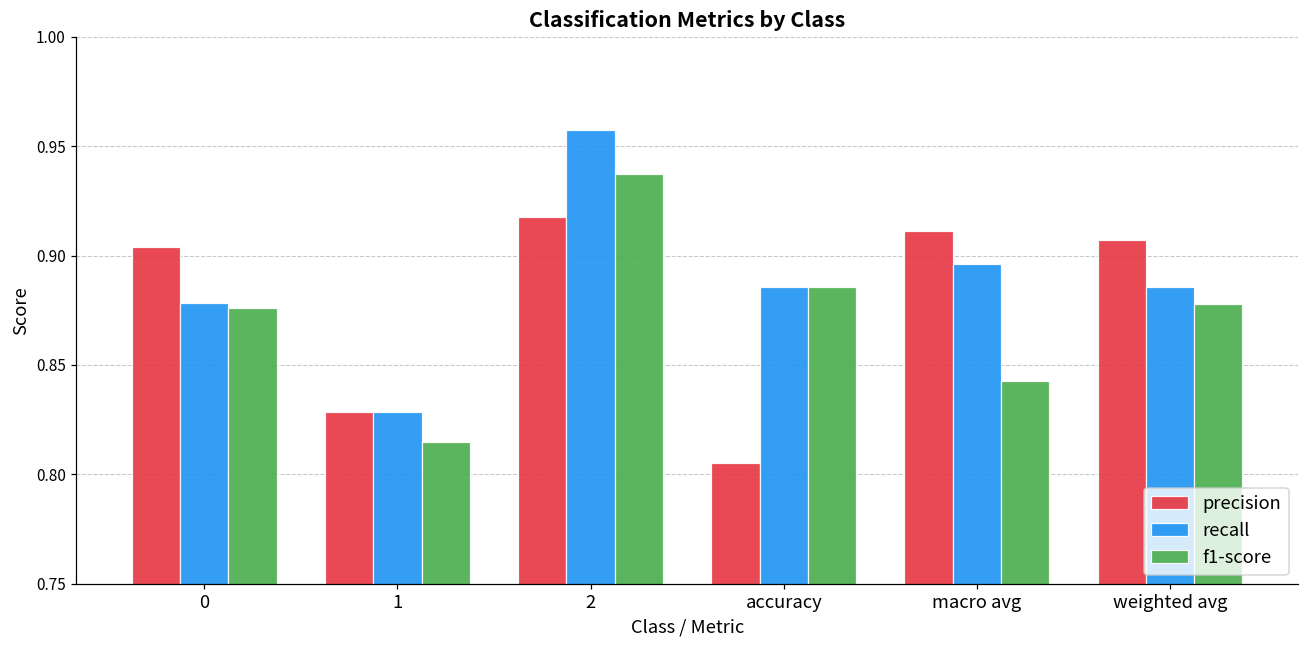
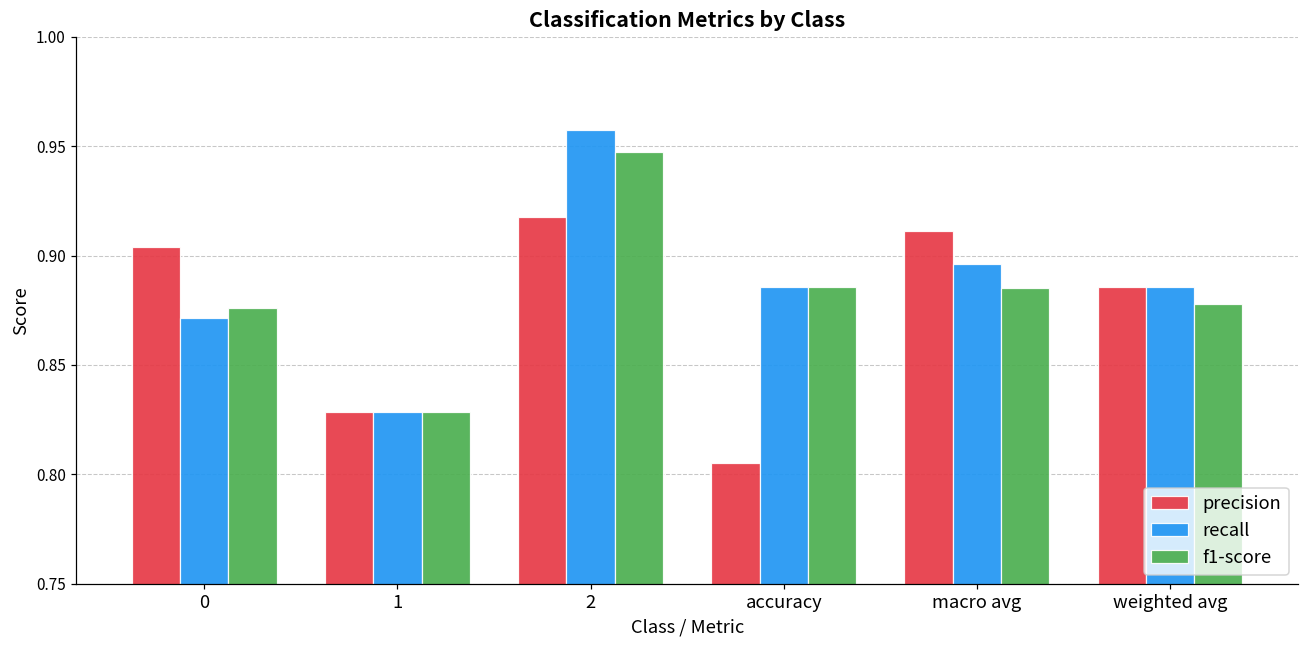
recall, 0: 0.878 -> 0.871
f1-score, 1: 0.815 -> 0.829
f1-score, 2: 0.937 -> 0.947
f1-score, macro avg: 0.843 -> 0.885
precision, weighted avg: 0.907 -> 0.886
